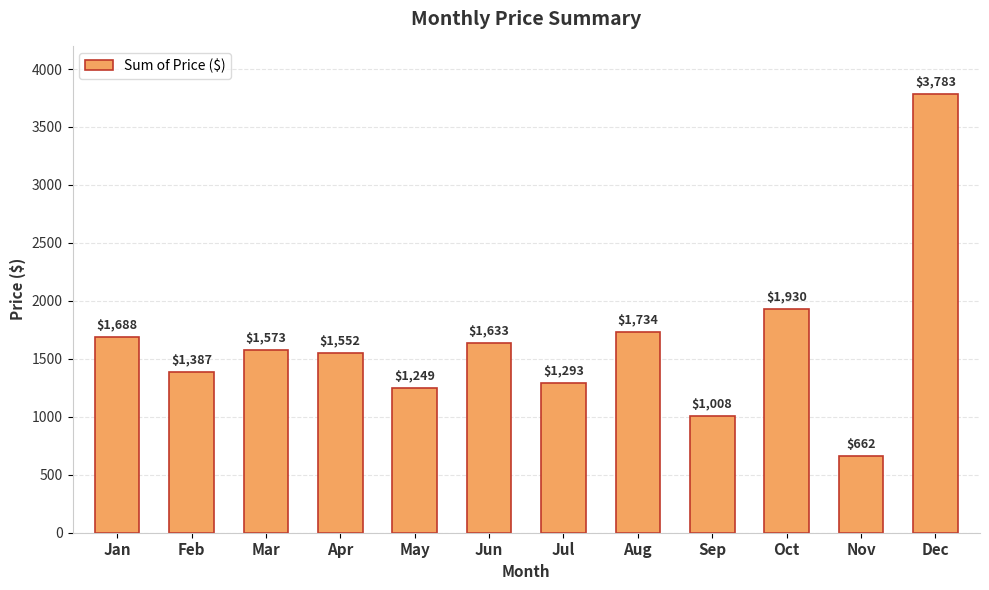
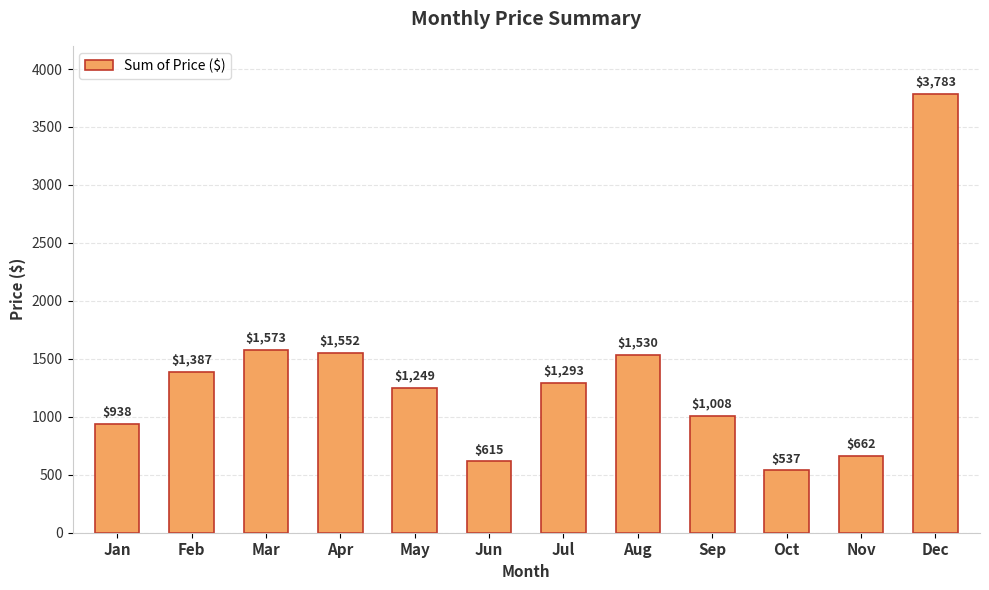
Jan: $1,688 -> $938
Jun: $1,633 -> $615
Aug: $1,734 -> $1,530
Oct: $1,930 -> $537
